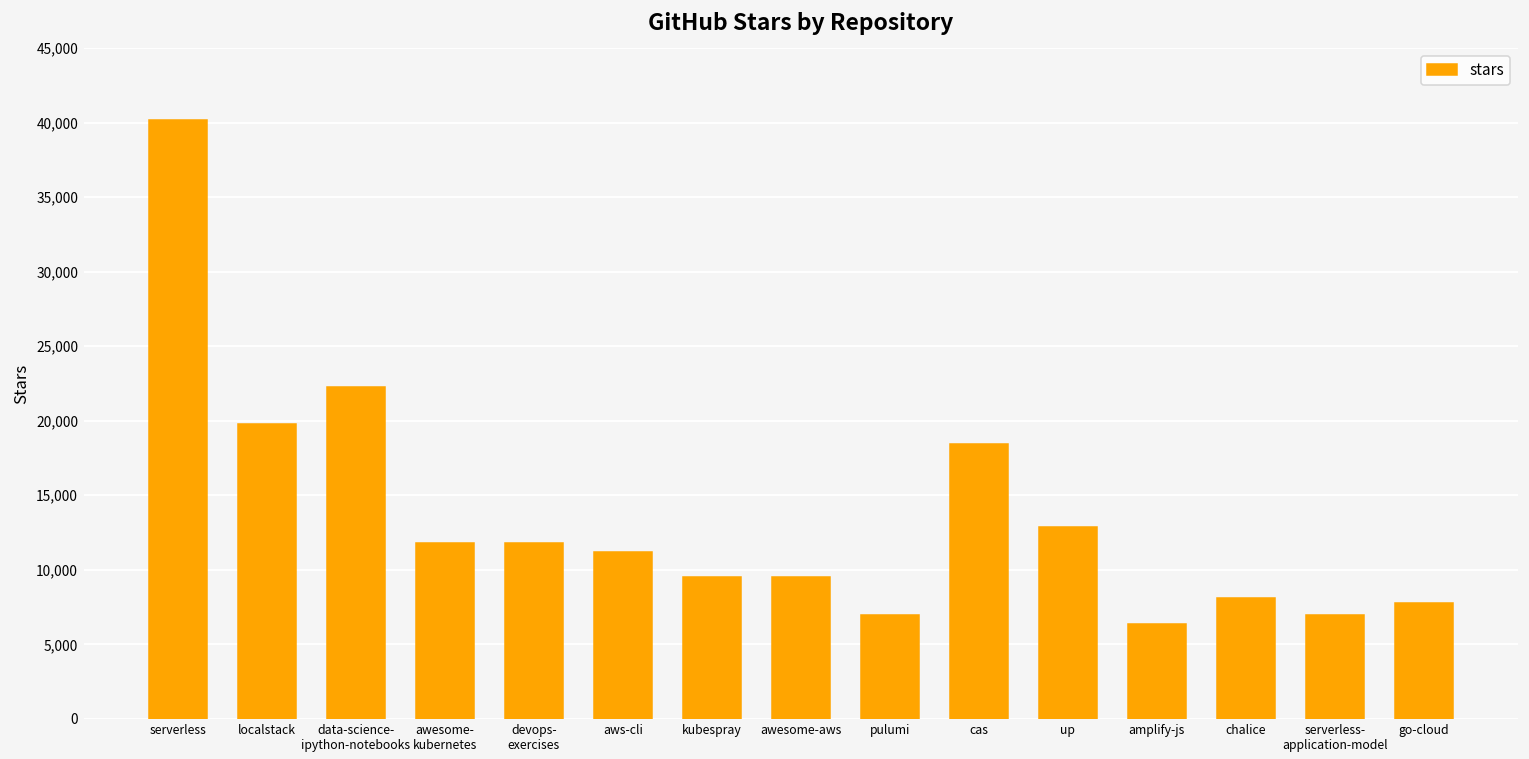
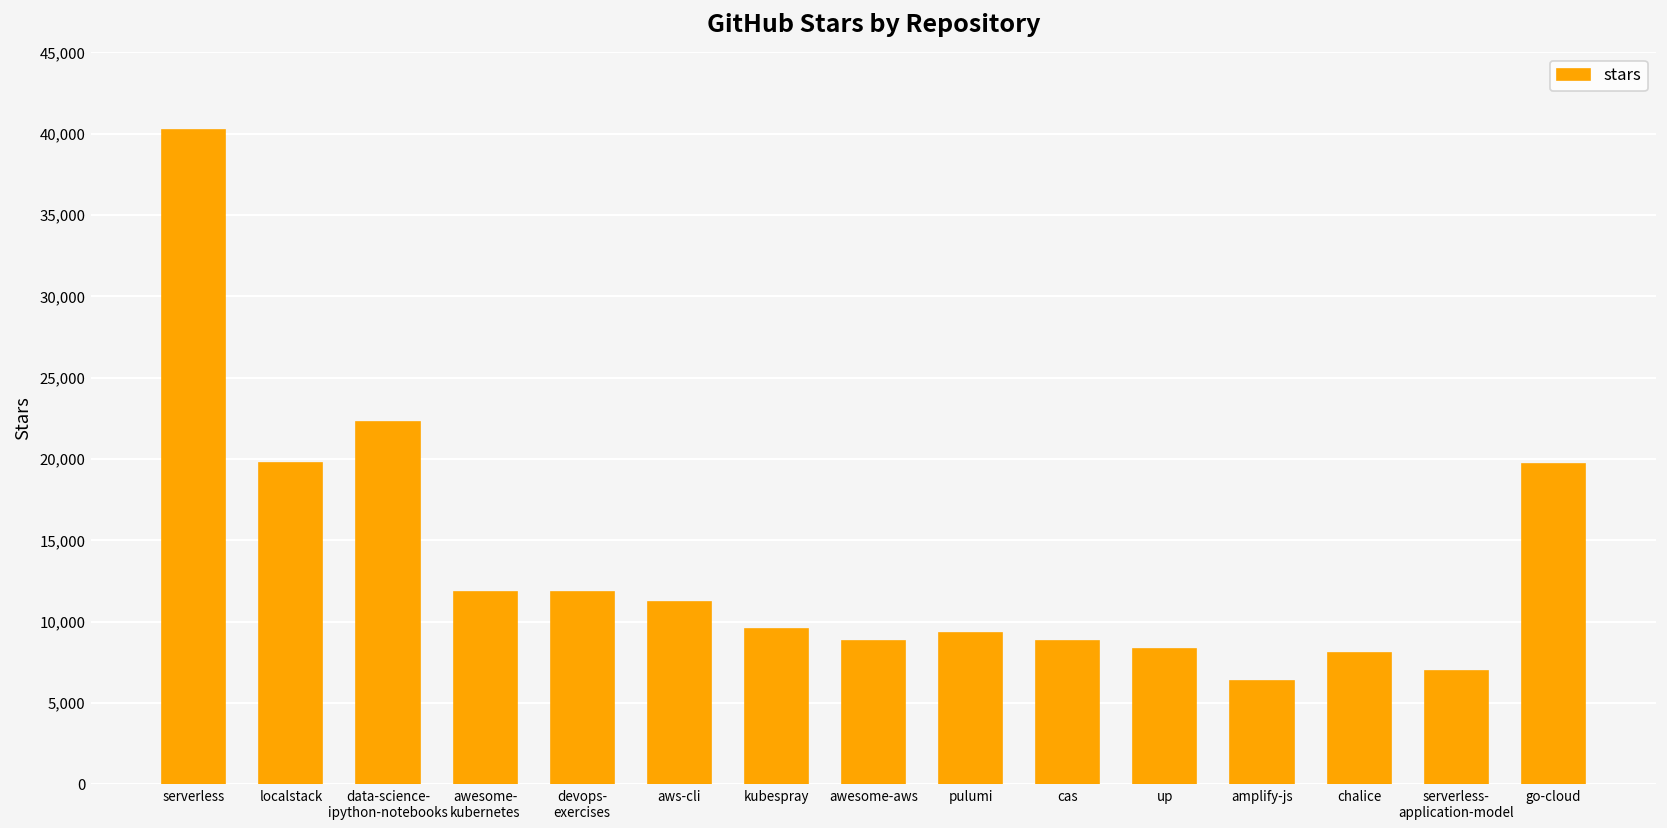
awesome-aws: 9,500 -> 8,800
pulumi: 7,000 -> 9,300
cas: 18,400 -> 8,800
up: 12,900 -> 8,300
go-cloud: 7,800 -> 19,700
